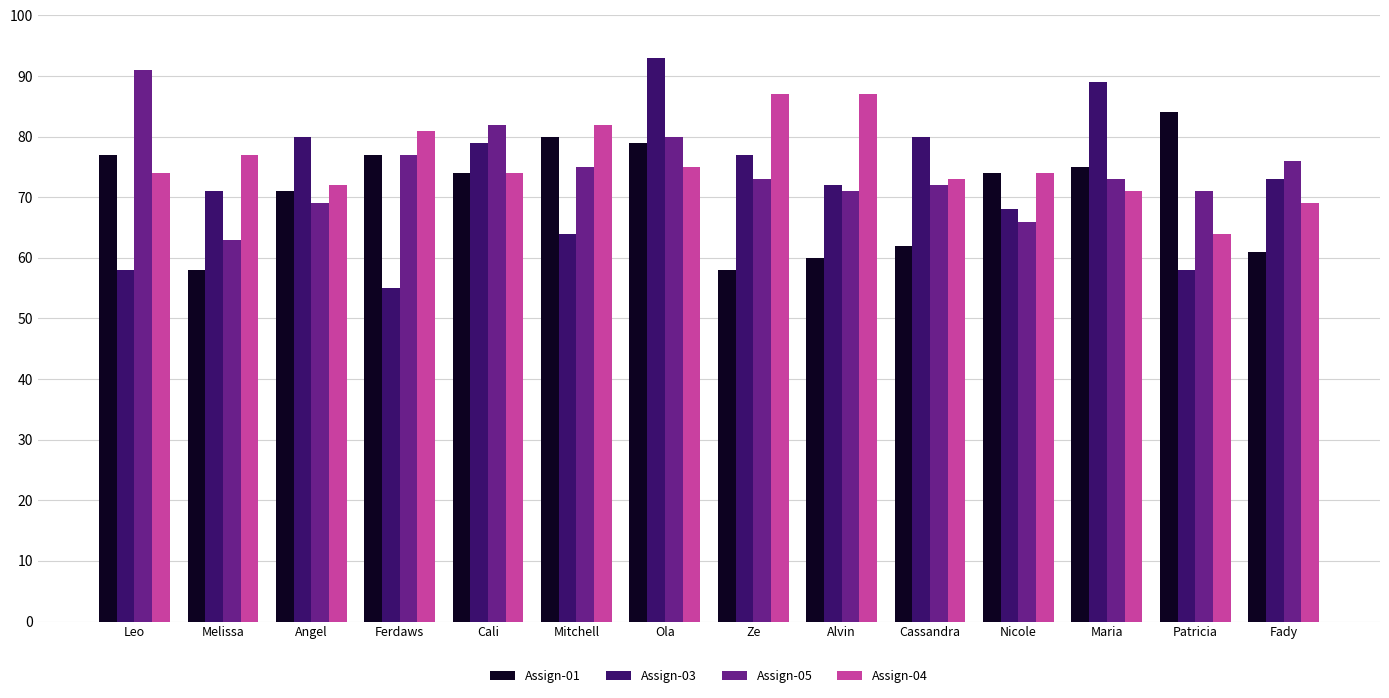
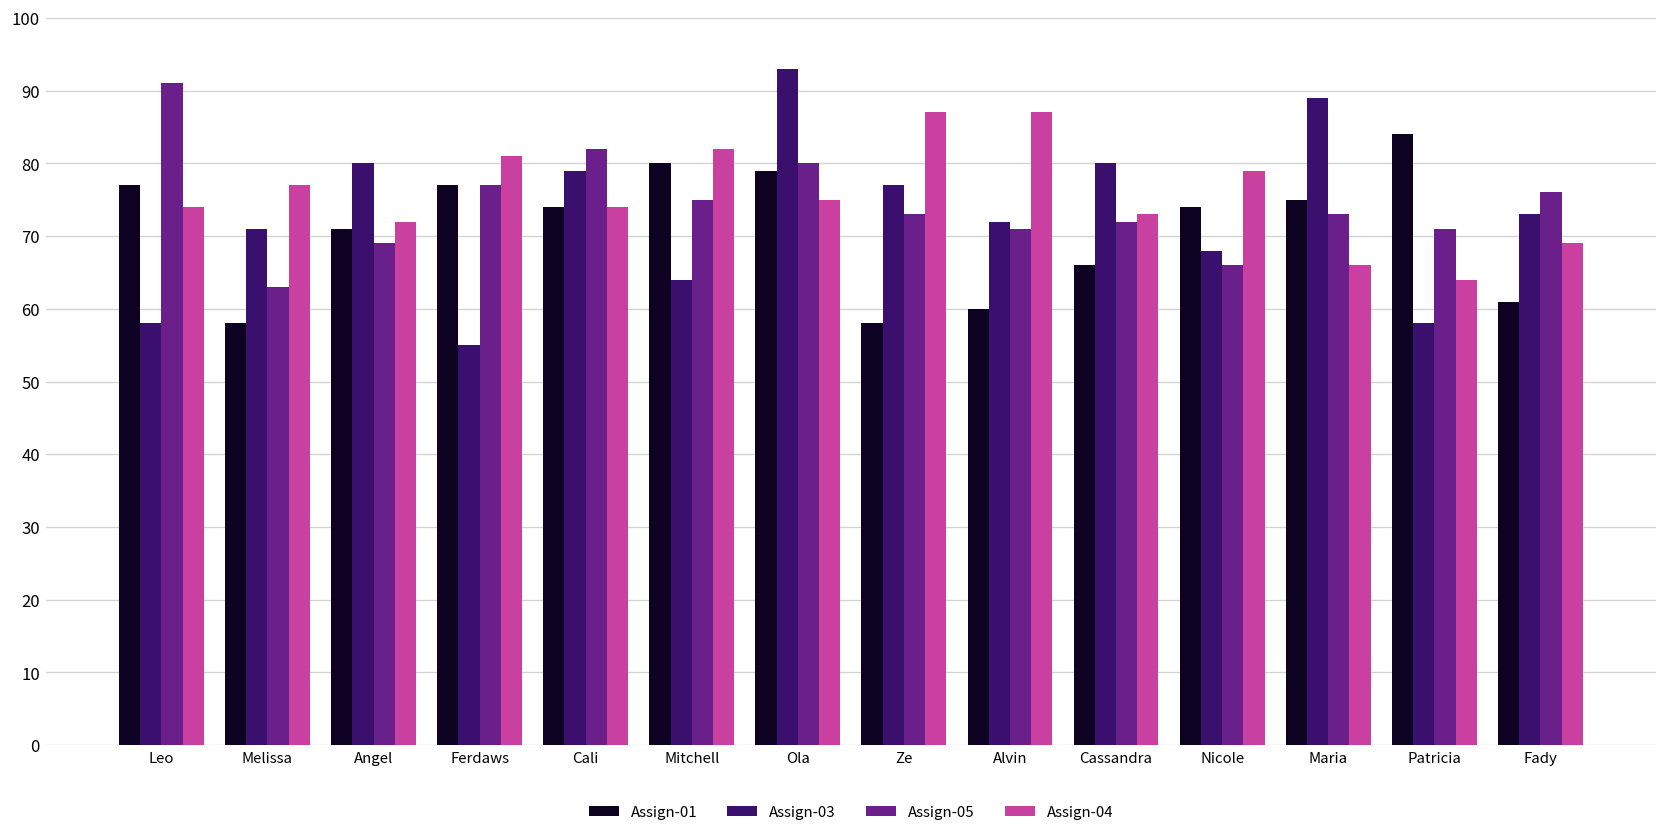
Assign-01, Cassandra: 62 -> 66
Assign-04, Nicole: 74 -> 79
Assign-04, Maria: 71 -> 66
